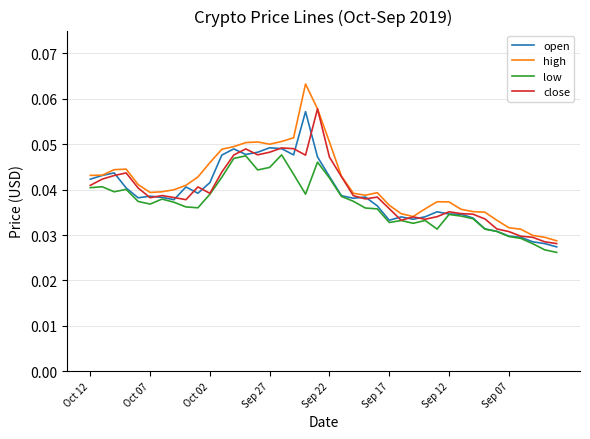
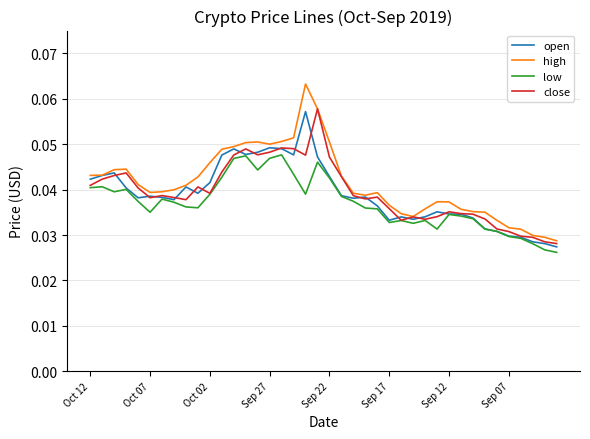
low, Oct 07: 0.037 -> 0.035
low, Sep 27: 0.045 -> 0.047
